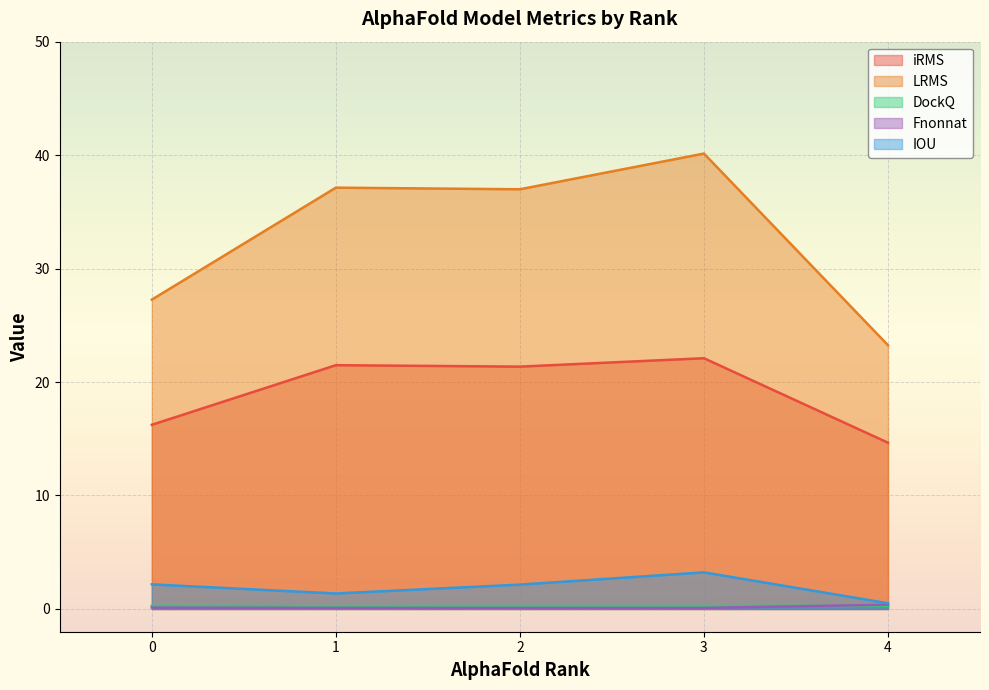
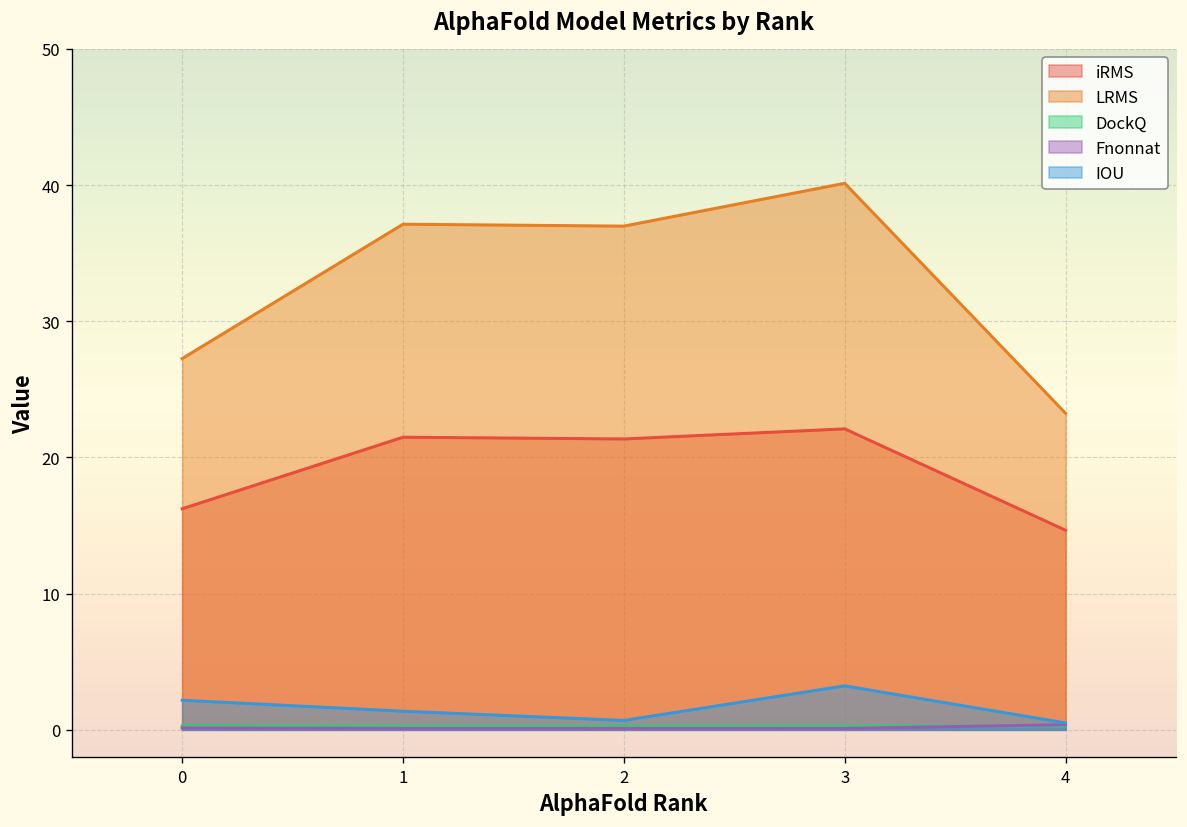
IOU, 2: 2.1 -> 0.7
